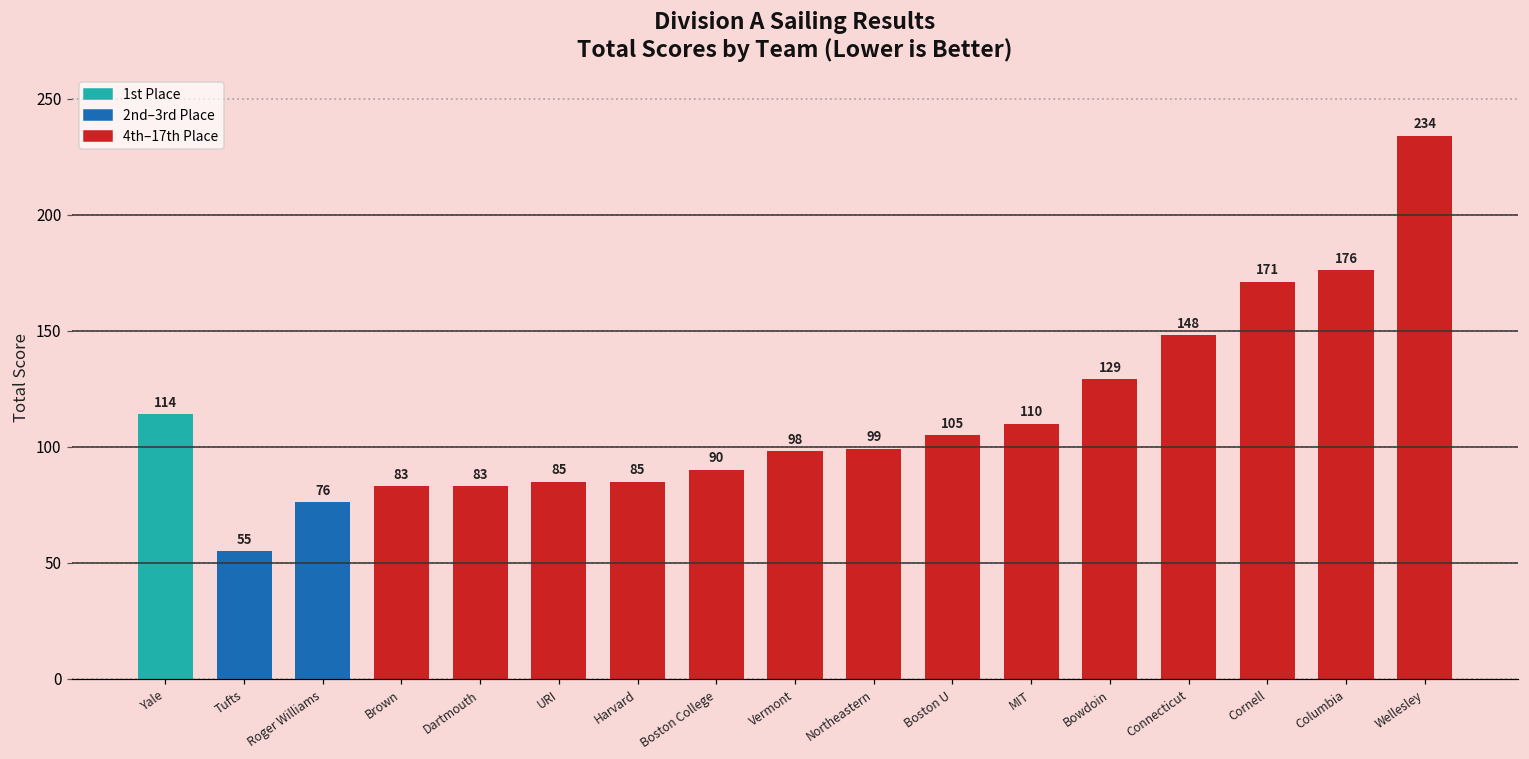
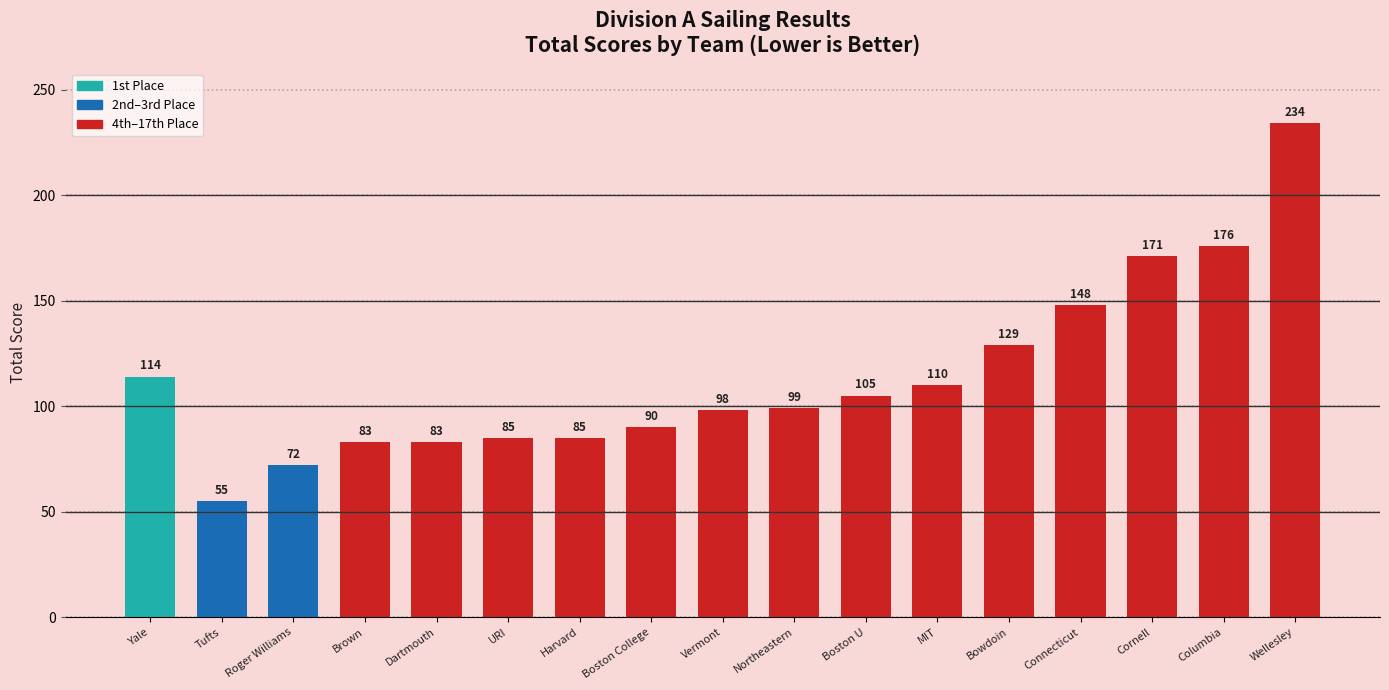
Roger Williams: 76 -> 72
